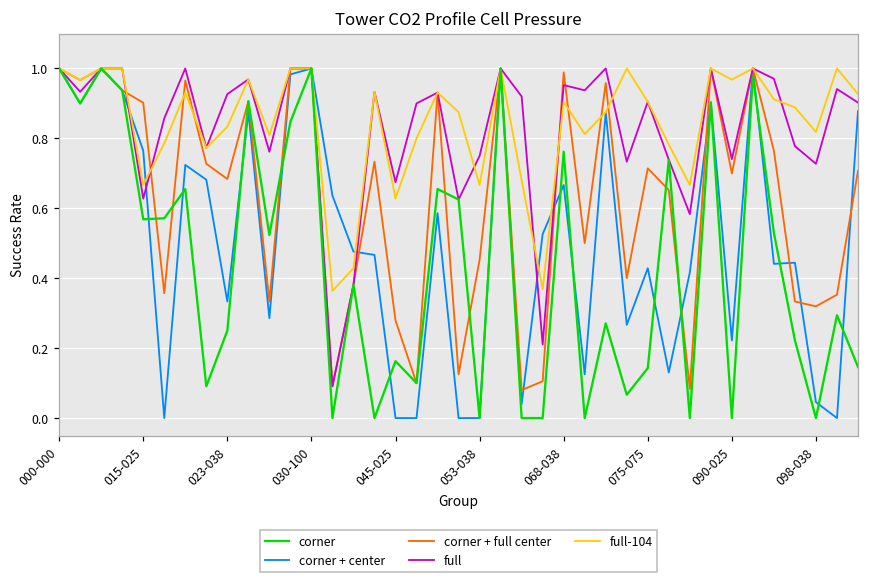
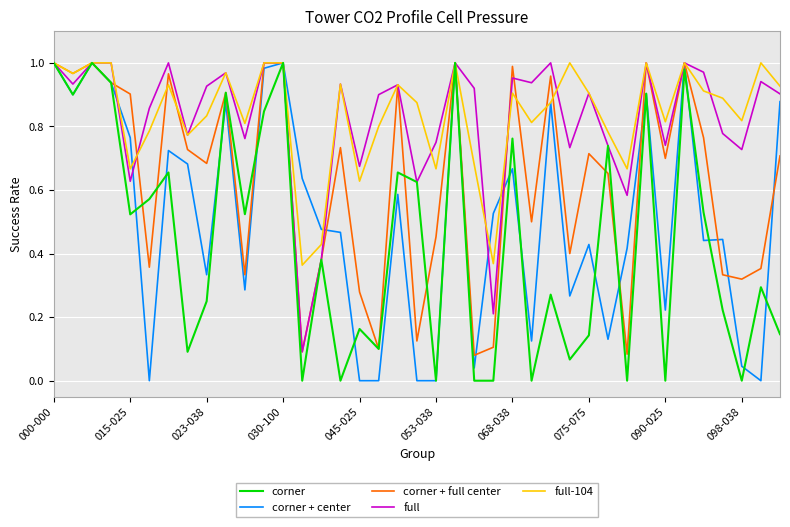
corner, 015-025: 0.57 -> 0.52
full-104, 090-025: 0.97 -> 0.81
